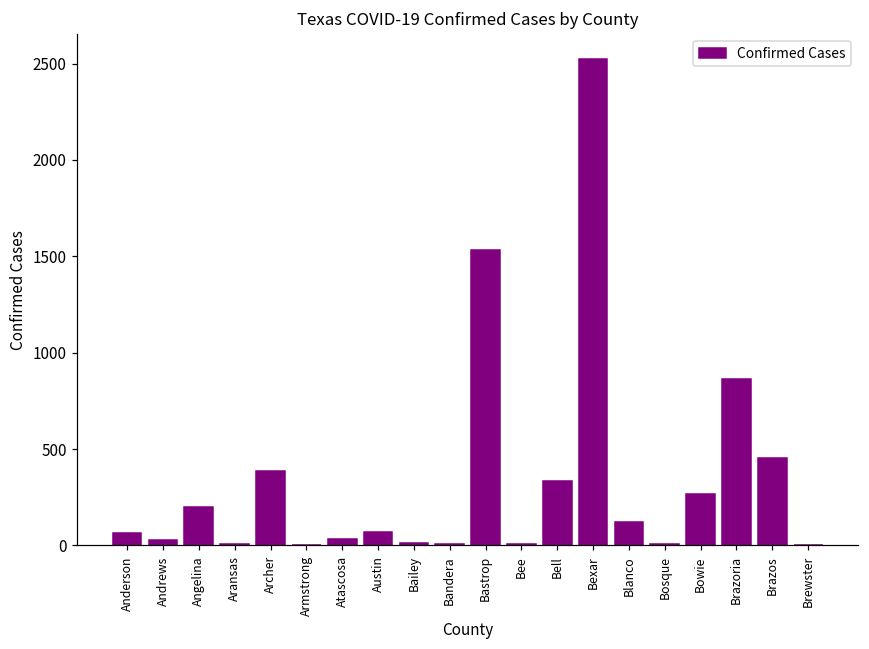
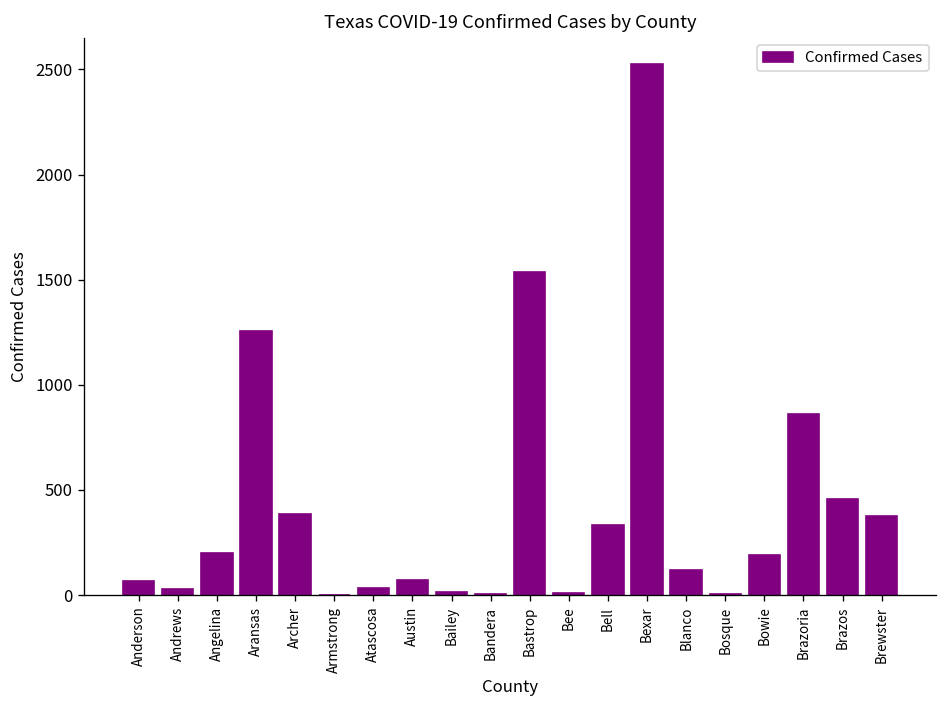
Aransas: 10 -> 1260
Bowie: 270 -> 190
Brewster: 0 -> 380
